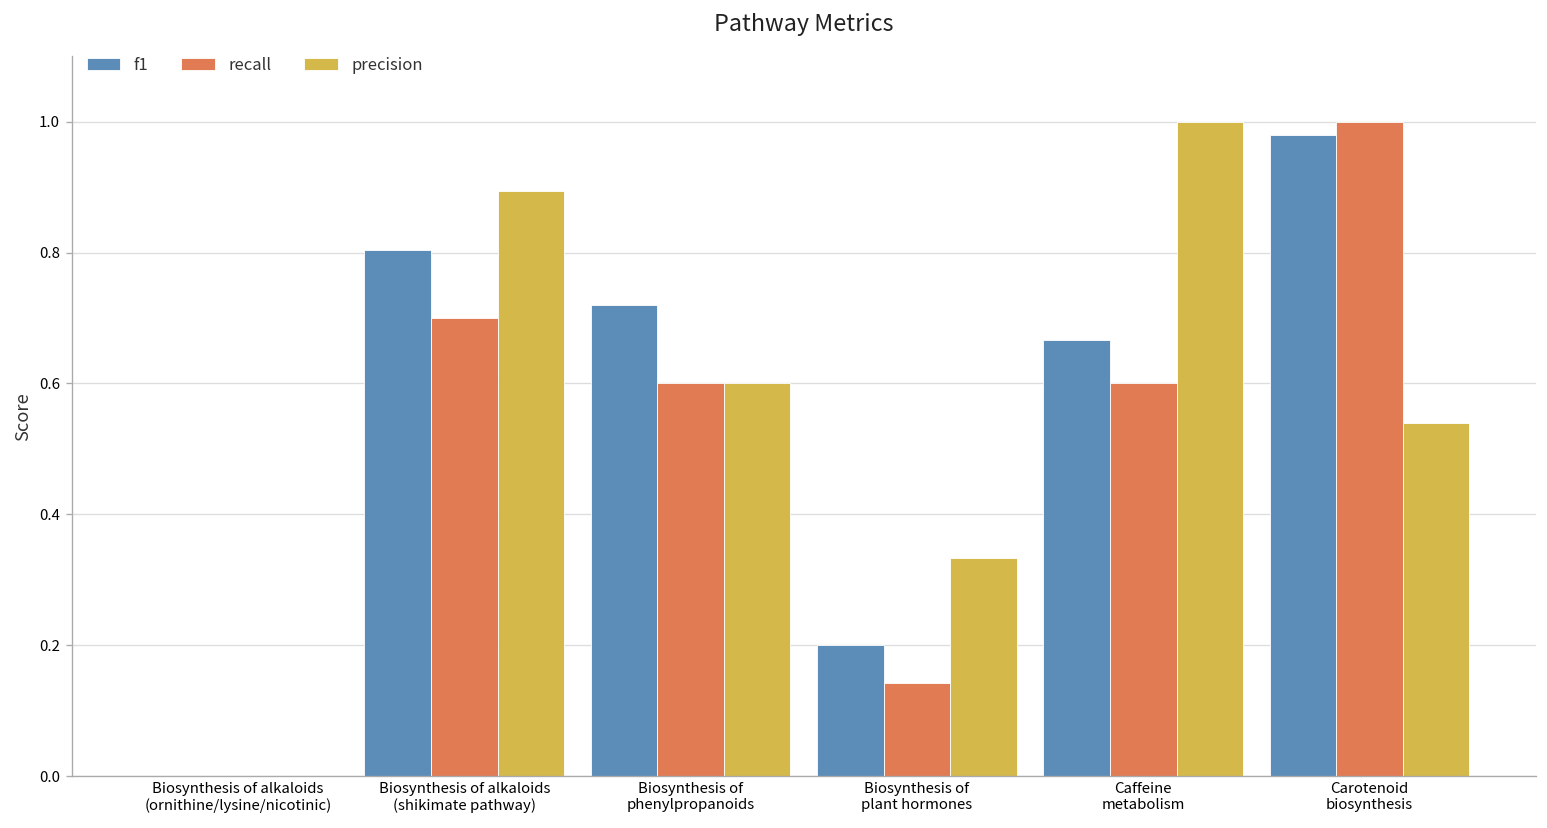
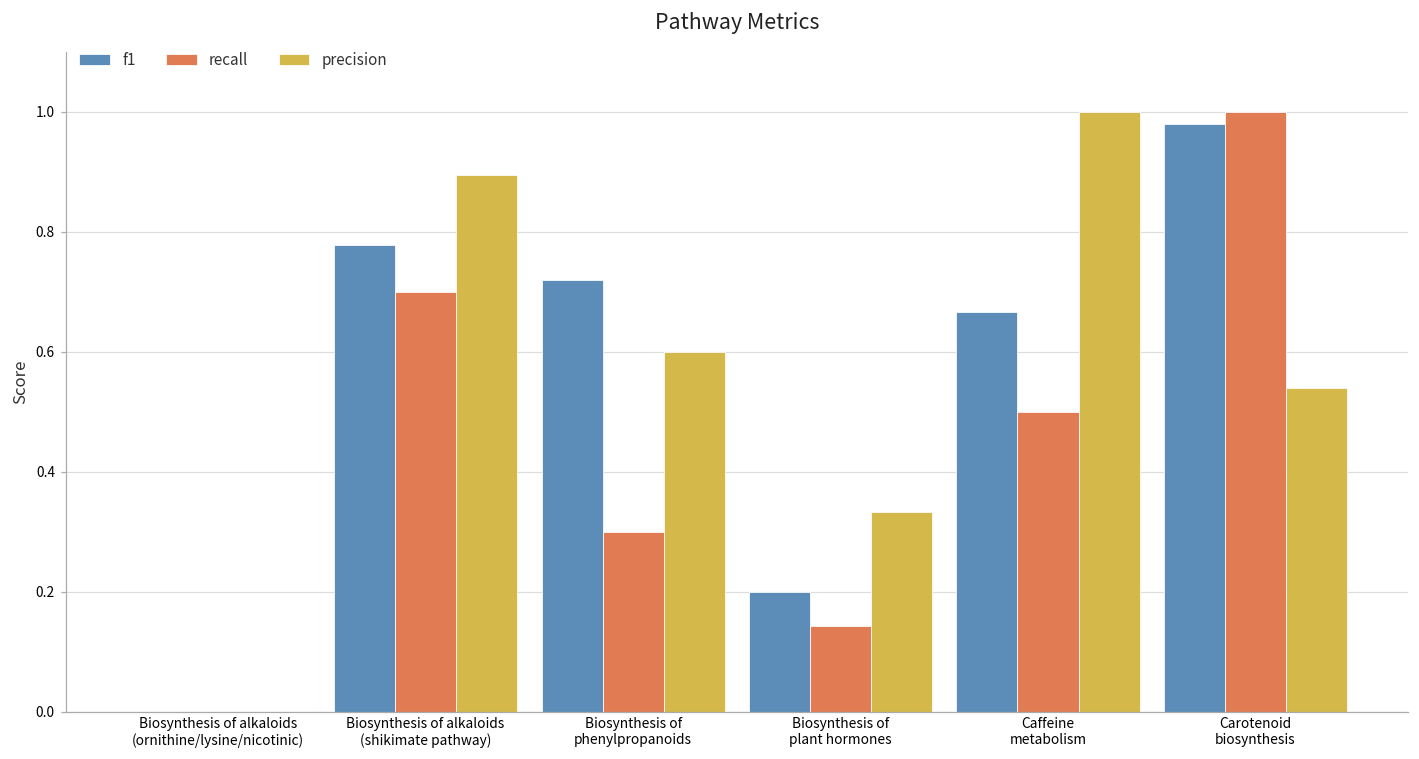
f1, Biosynthesis of alkaloids (shikimate pathway): 0.80 -> 0.78
recall, Biosynthesis of phenylpropanoids: 0.6 -> 0.3
recall, Caffeine metabolism: 0.6 -> 0.5
